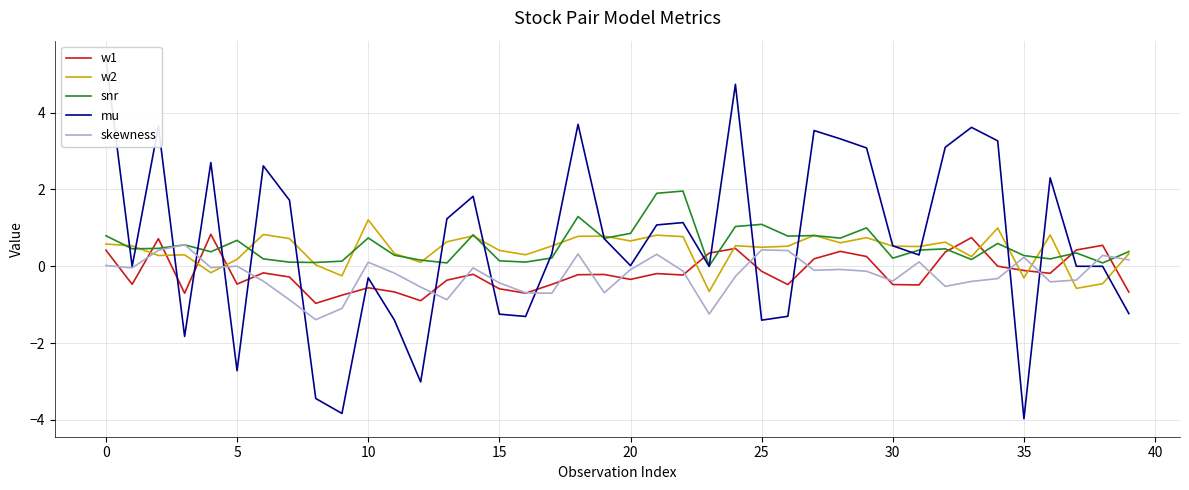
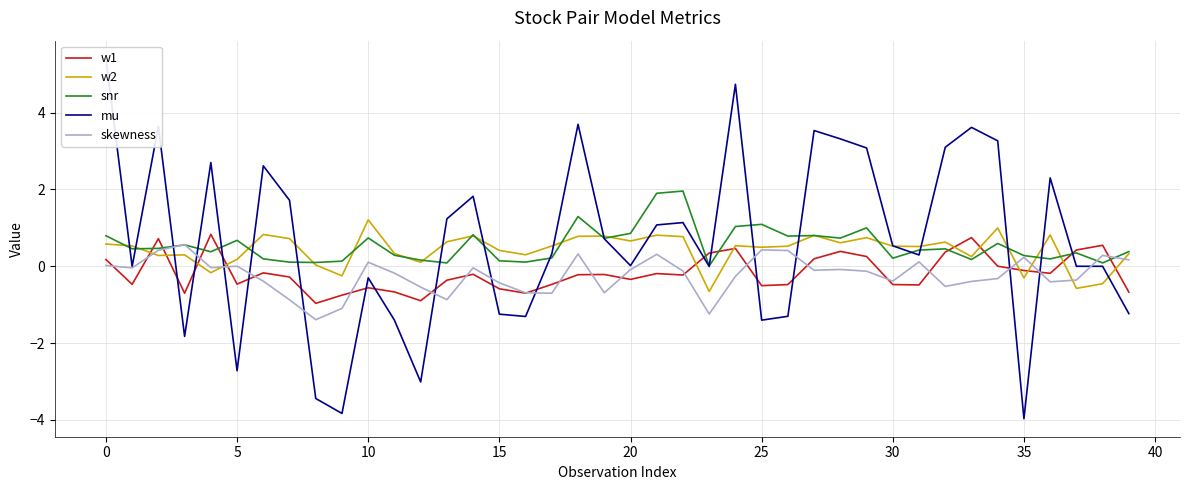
w1, 0: 0.4 -> 0.2
w1, 25: -0.1 -> -0.5
